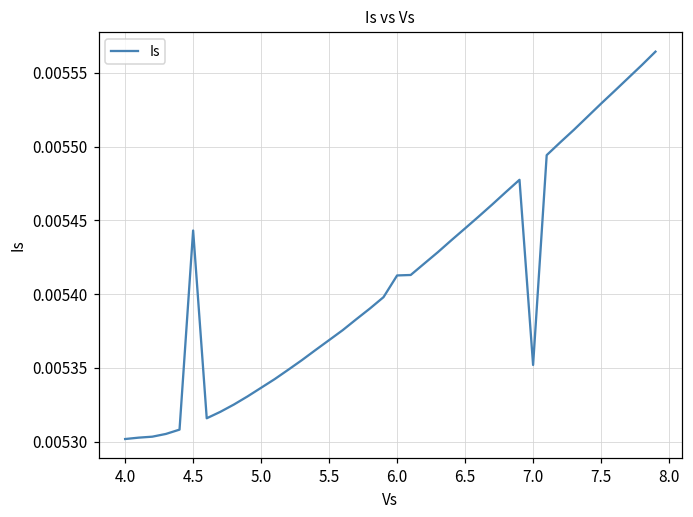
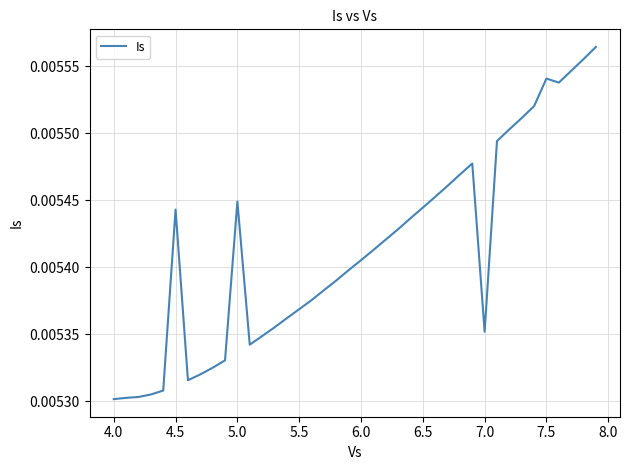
5.0: 0.005336 -> 0.005449
6.0: 0.005413 -> 0.005405
7.5: 0.005529 -> 0.005541
